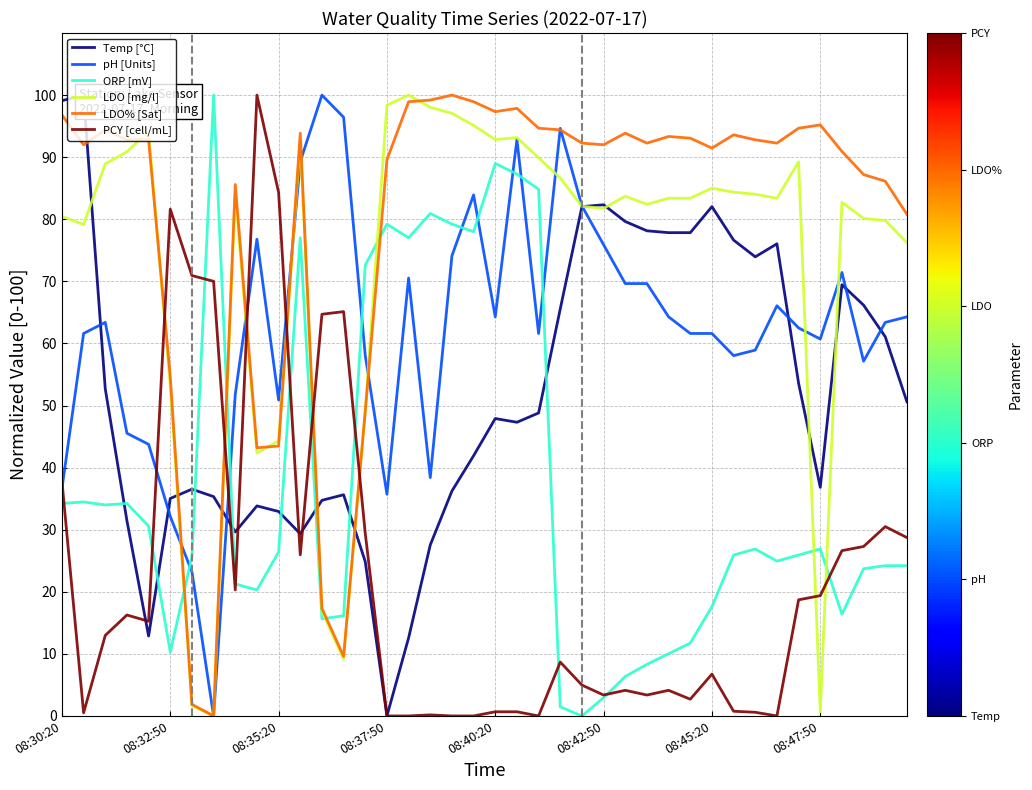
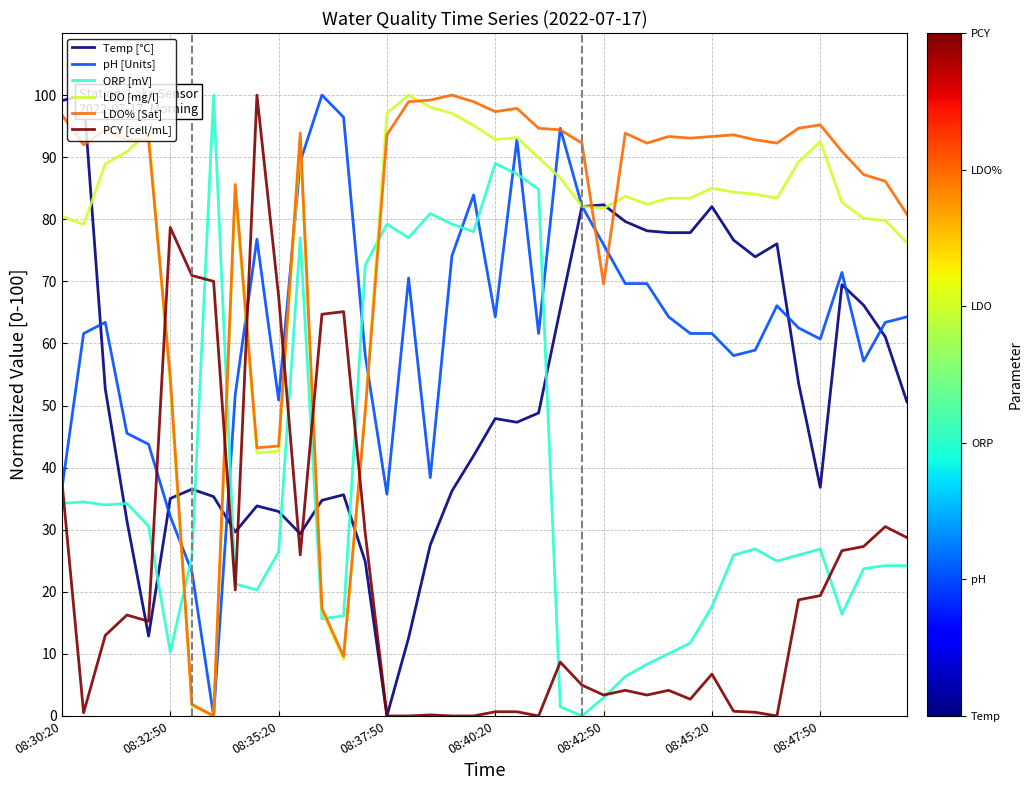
PCY [cell/mL], 08:32:50: 82 -> 79
LDO [mg/l], 08:35:20: 44 -> 43
PCY [cell/mL], 08:35:20: 84 -> 68
LDO [mg/l], 08:37:50: 98 -> 97
LDO% [Sat], 08:37:50: 90 -> 94
LDO% [Sat], 08:42:50: 92 -> 70
LDO% [Sat], 08:45:20: 91 -> 93
LDO [mg/l], 08:47:50: 1 -> 93
